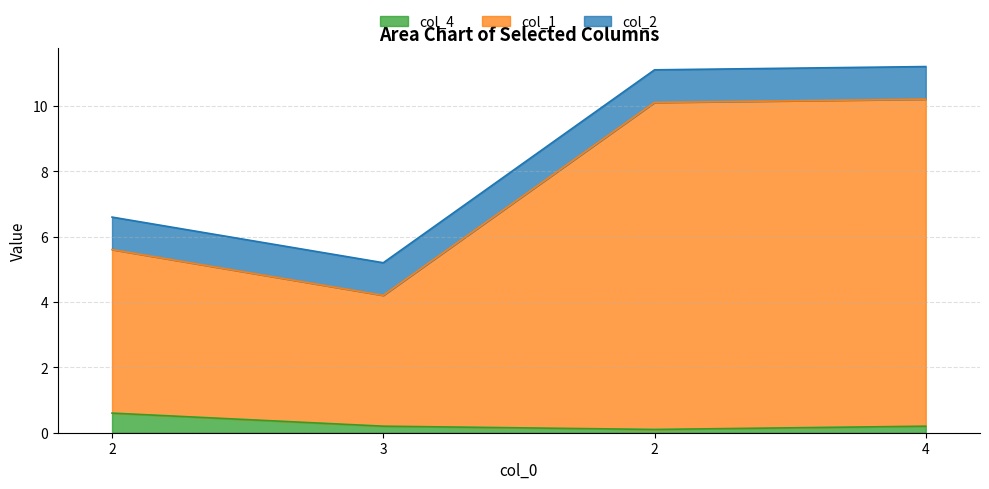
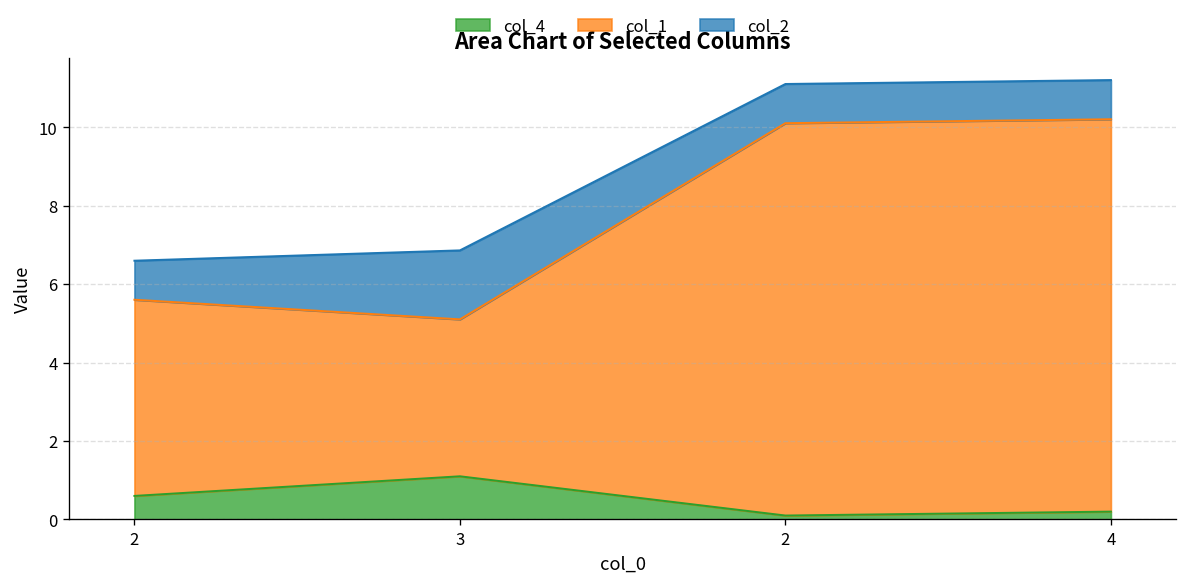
col_4, 3: 0.2 -> 1.1
col_2, 3: 1.0 -> 1.8
